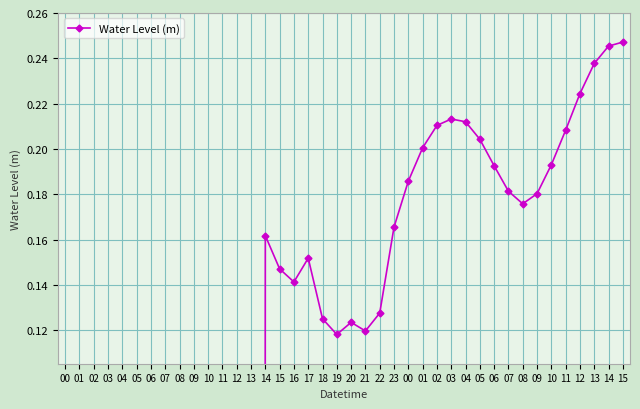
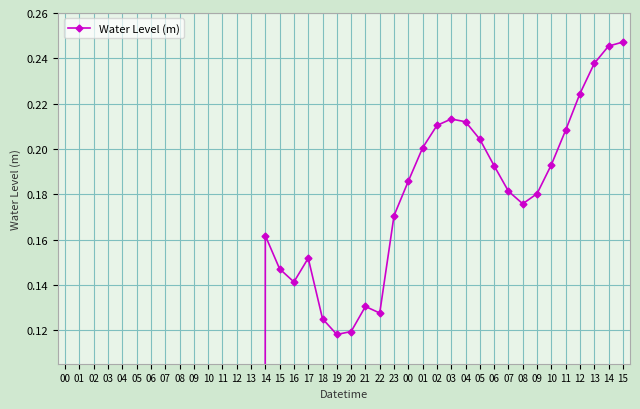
20: 0.123 -> 0.119
21: 0.120 -> 0.130
23: 0.166 -> 0.171
